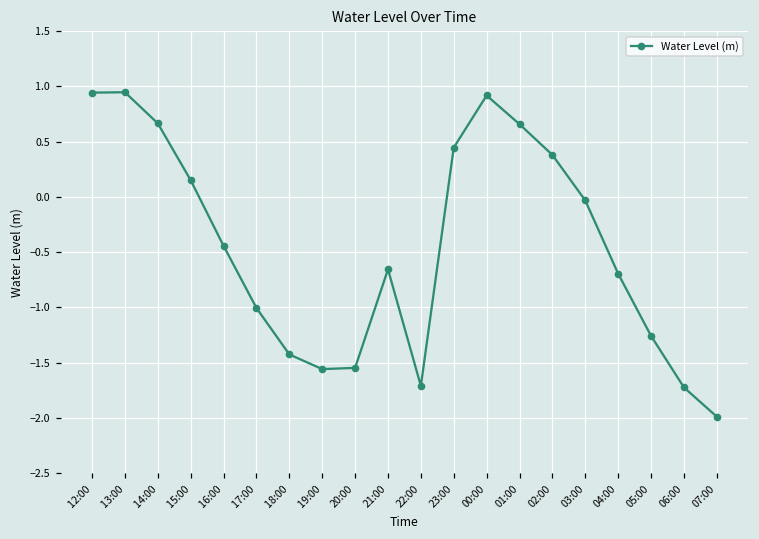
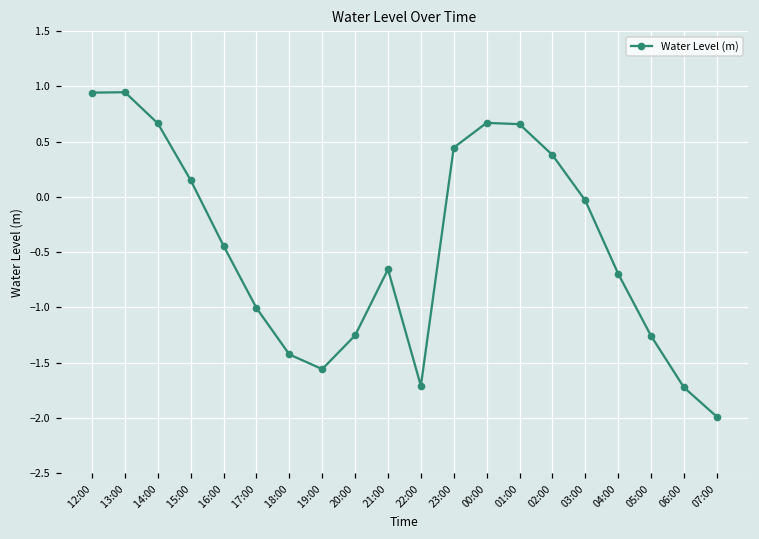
20:00: -1.55 -> -1.25
00:00: 0.92 -> 0.67
